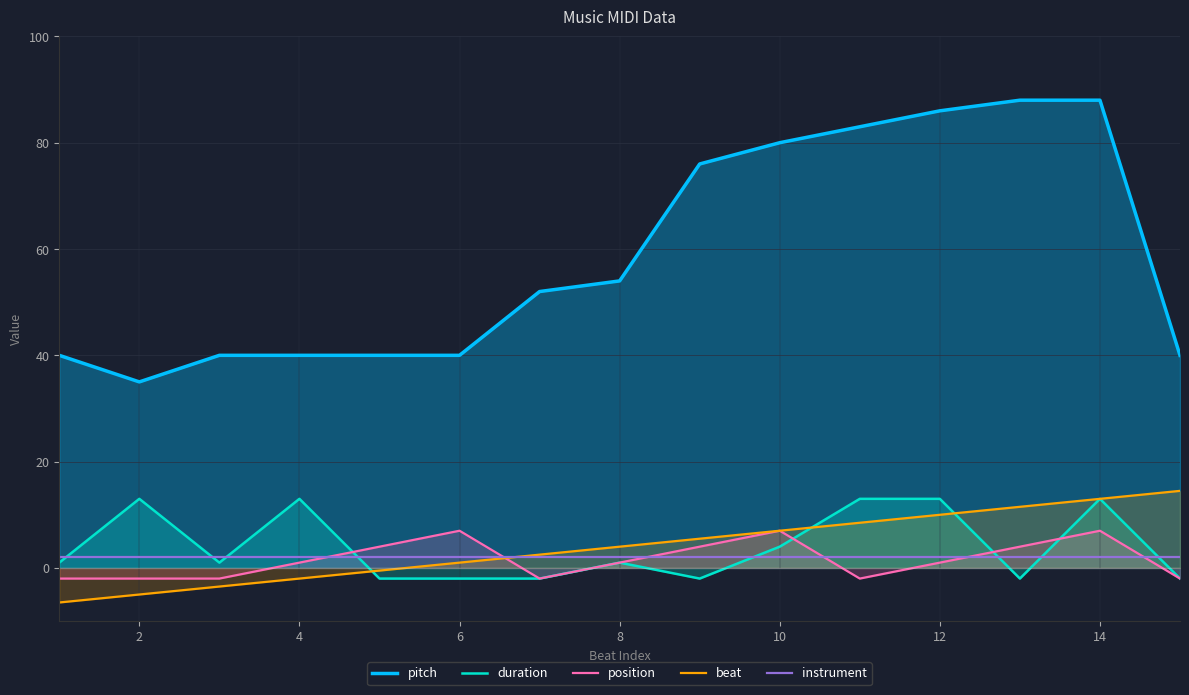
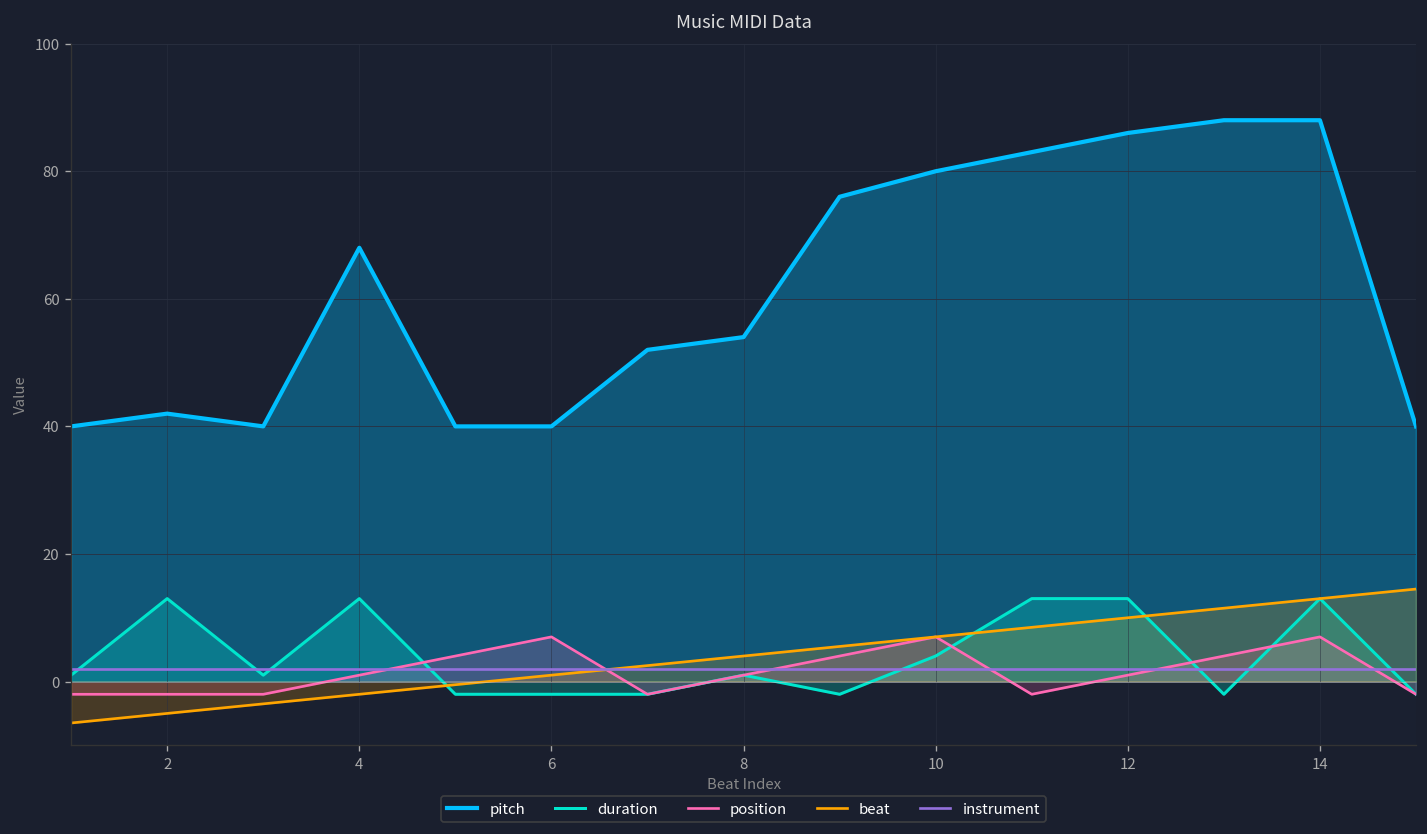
pitch, 2: 35 -> 42
pitch, 4: 40 -> 68
